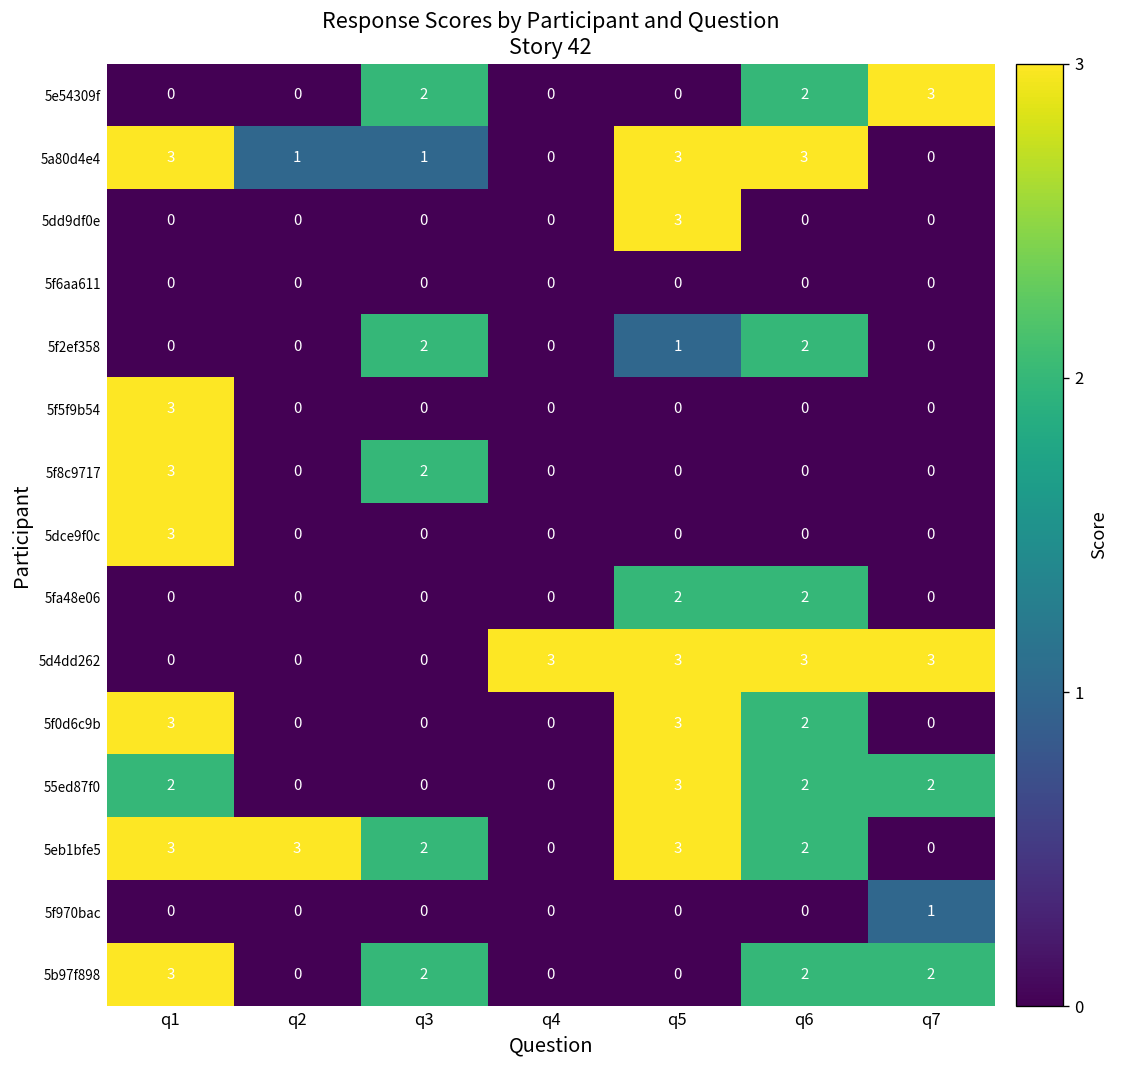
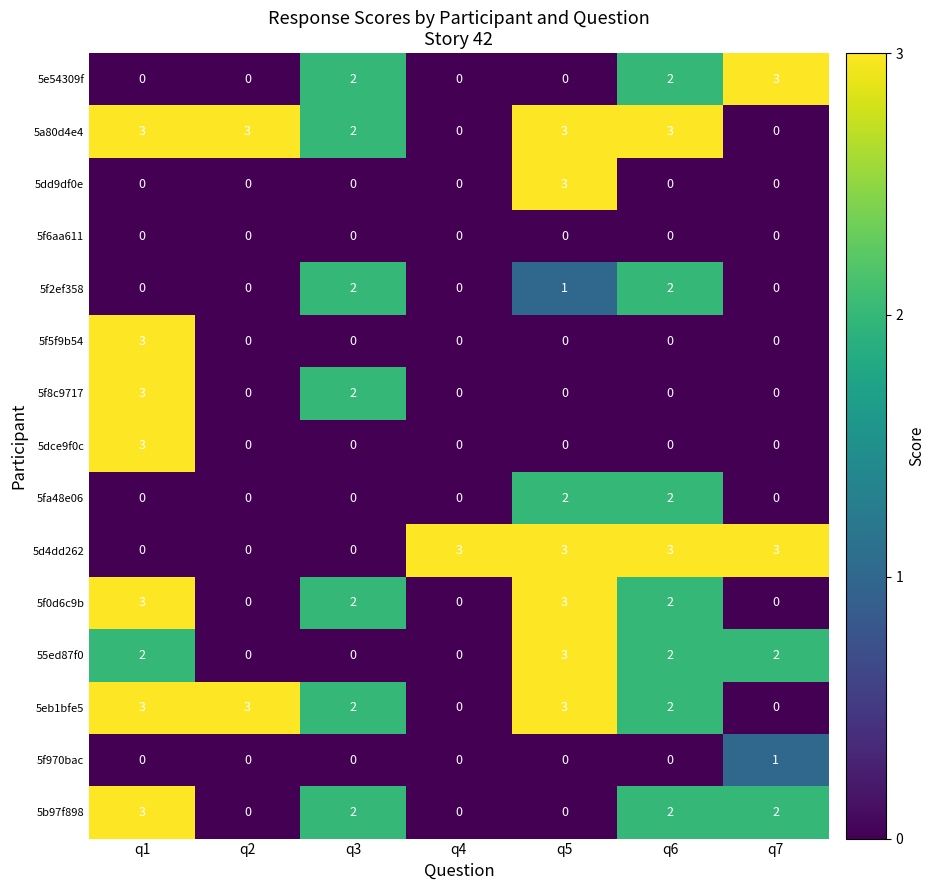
5a80d4e4, q2: 1 -> 3
5a80d4e4, q3: 1 -> 2
5f0d6c9b, q3: 0 -> 2
